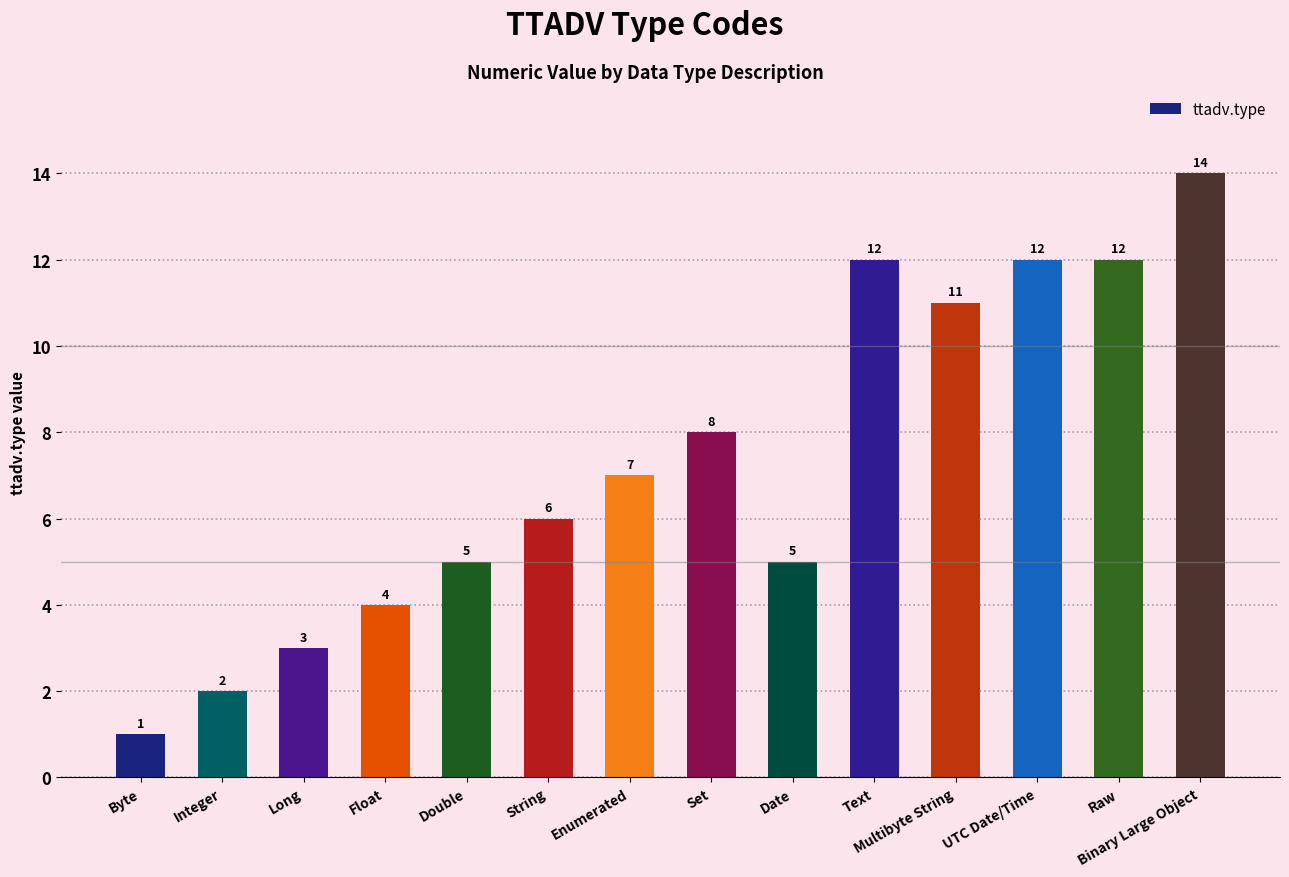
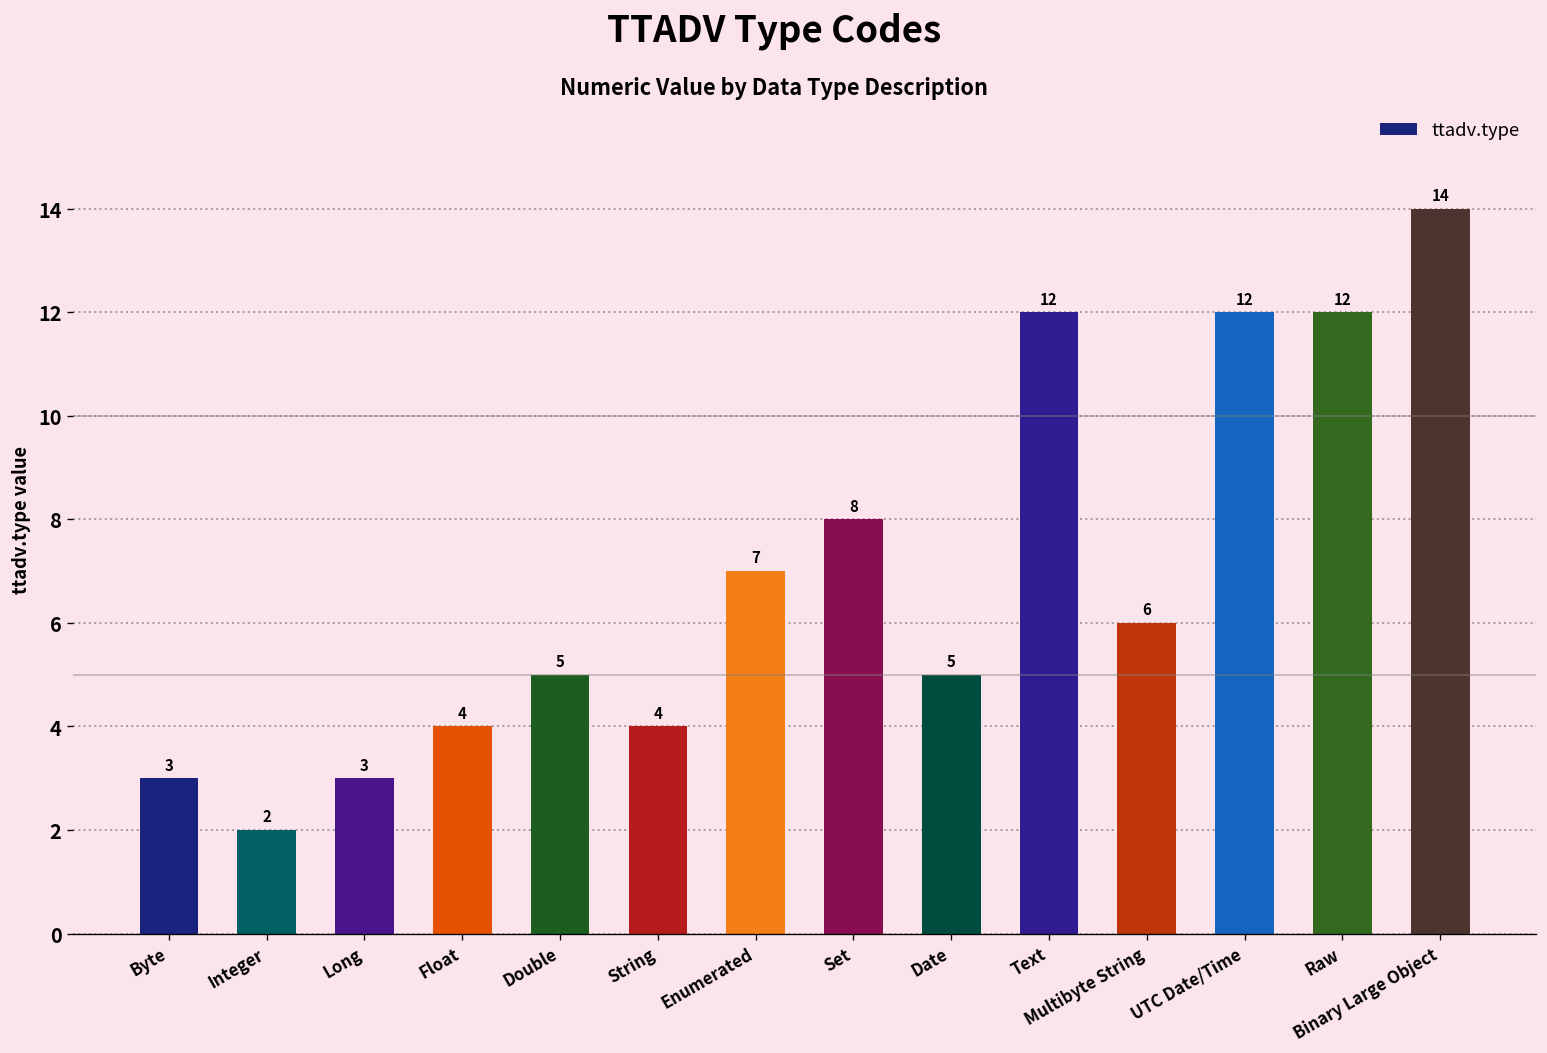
Byte: 1 -> 3
String: 6 -> 4
Multibyte String: 11 -> 6
